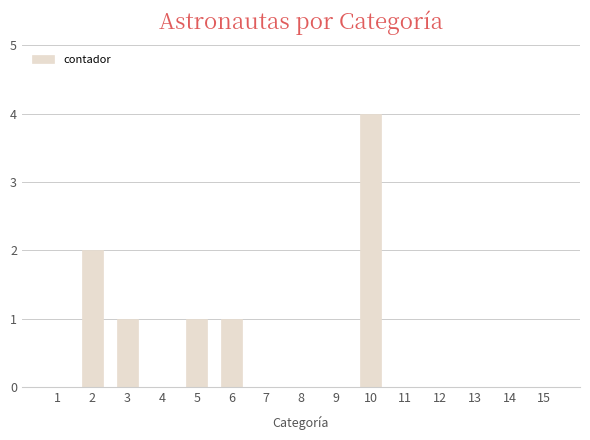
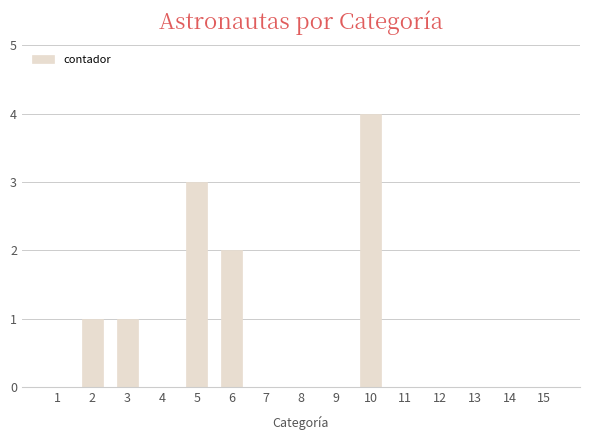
2: 2 -> 1
5: 1 -> 3
6: 1 -> 2
